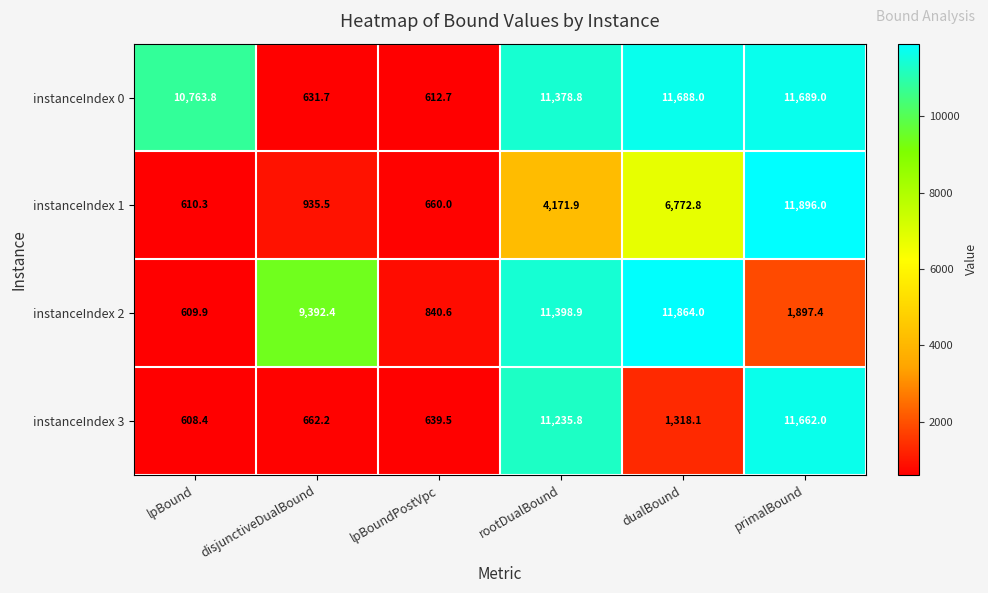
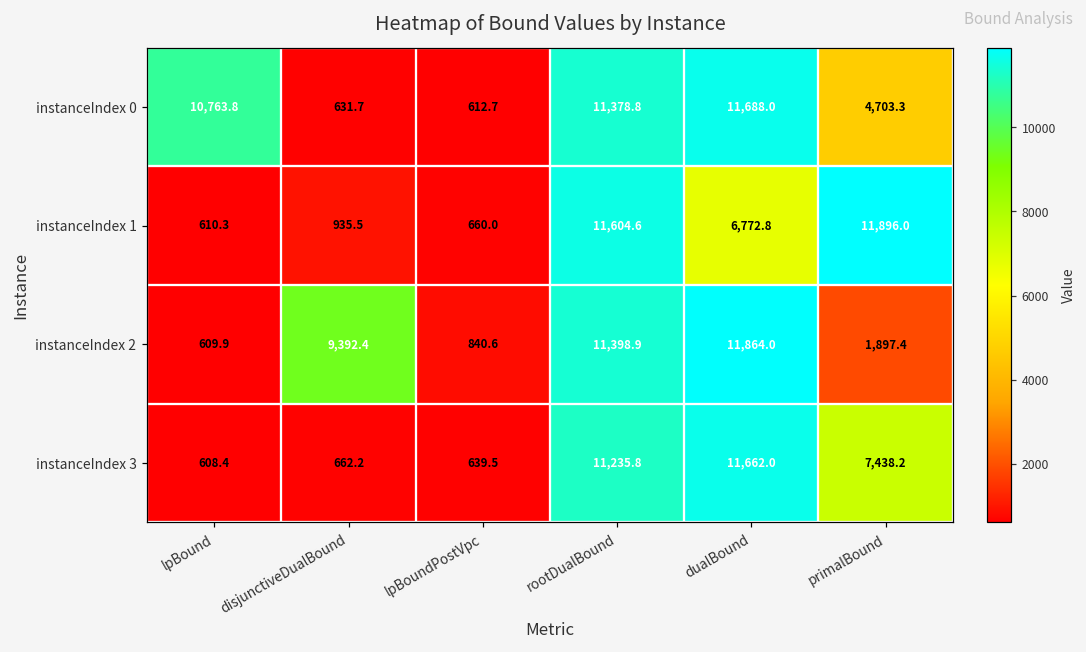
instanceIndex 0, primalBound: 11,689.0 -> 4,703.3
instanceIndex 1, rootDualBound: 4,171.9 -> 11,604.6
instanceIndex 3, dualBound: 1,318.1 -> 11,662.0
instanceIndex 3, primalBound: 11,662.0 -> 7,438.2
